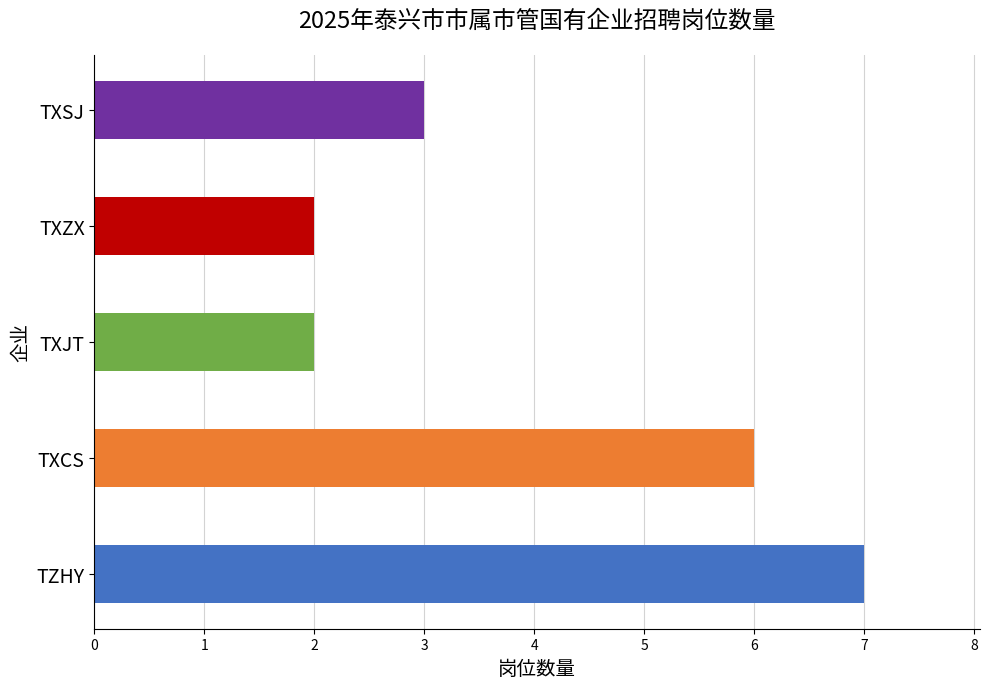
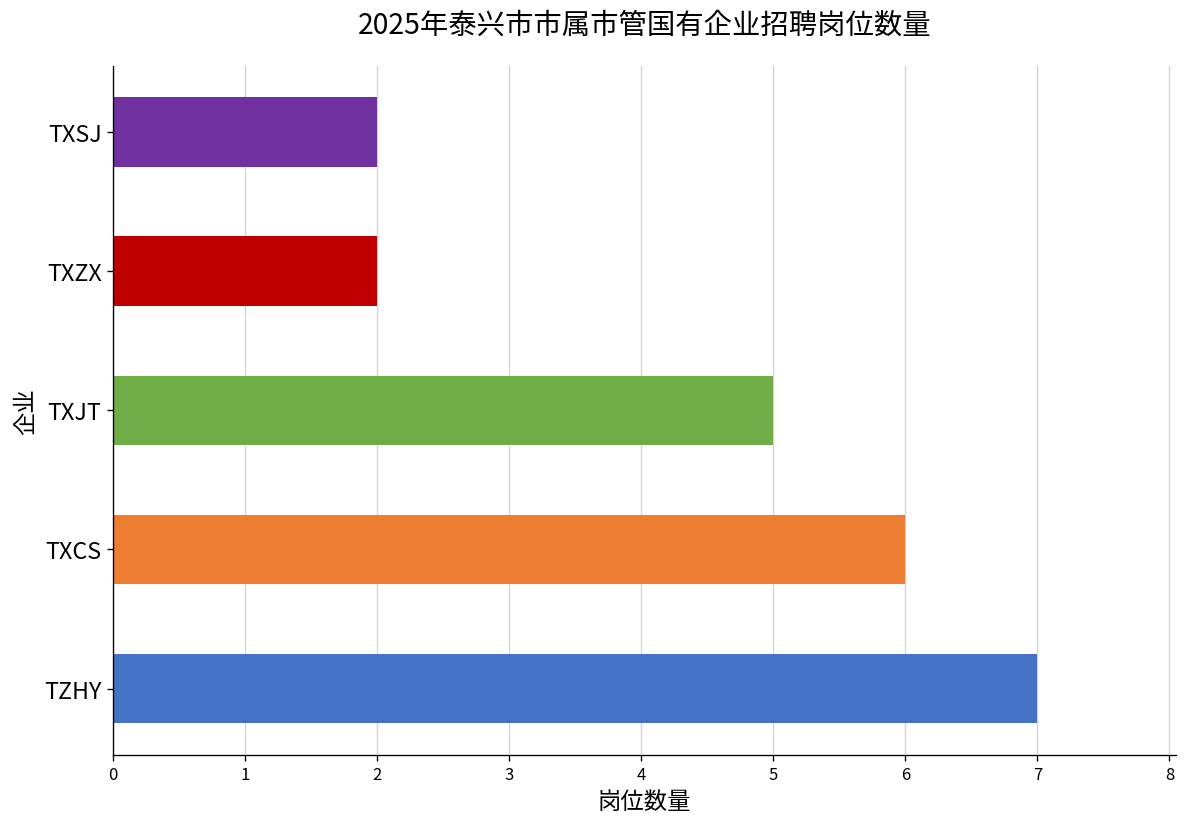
TXSJ: 3 -> 2
TXJT: 2 -> 5
